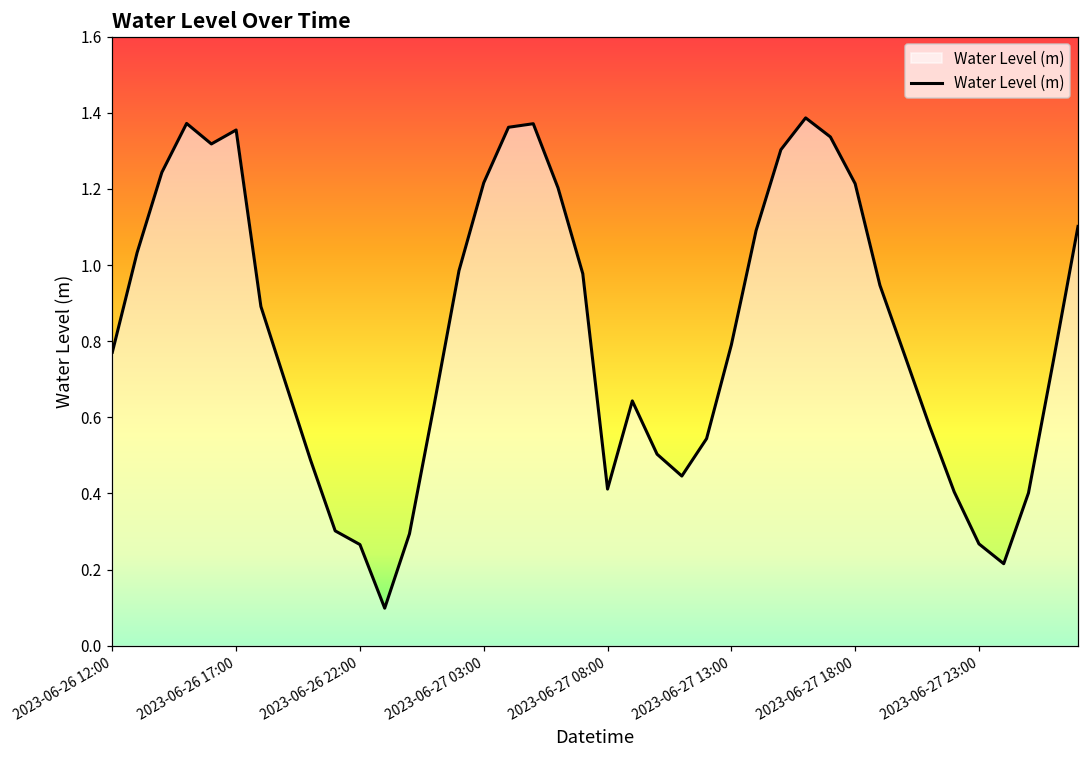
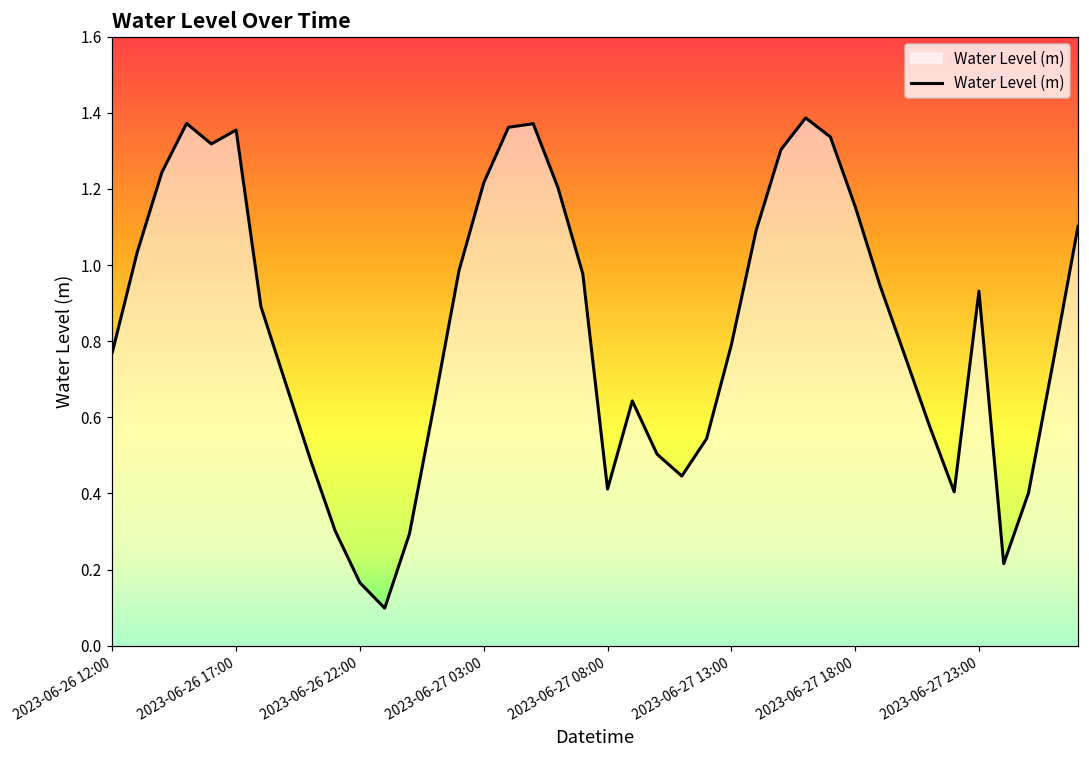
2023-06-26 22:00: 0.27 -> 0.17
2023-06-27 18:00: 1.21 -> 1.15
2023-06-27 23:00: 0.27 -> 0.93
